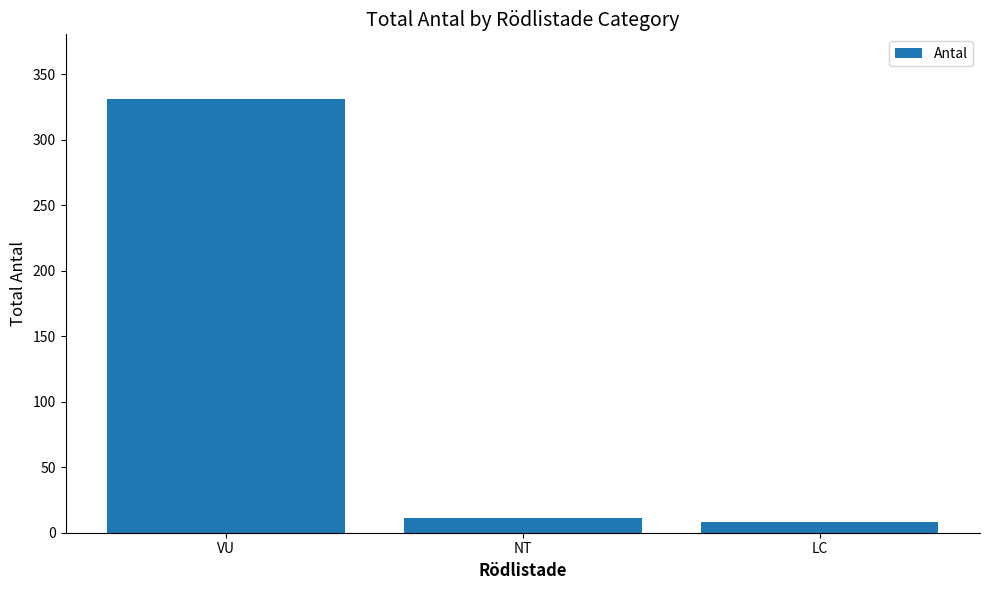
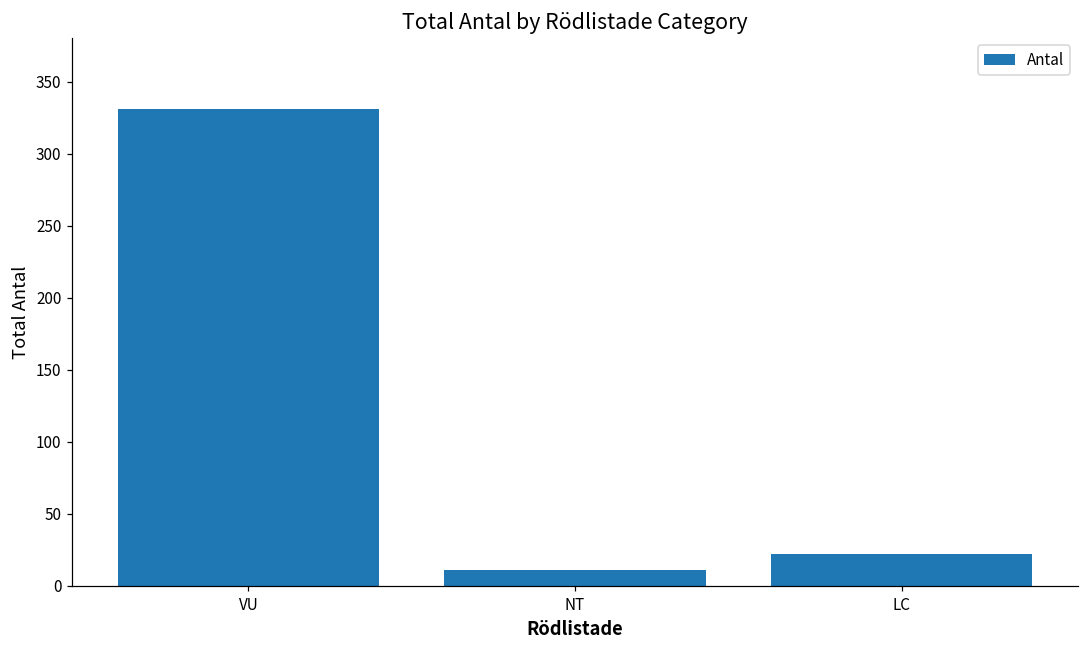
LC: 8 -> 22
